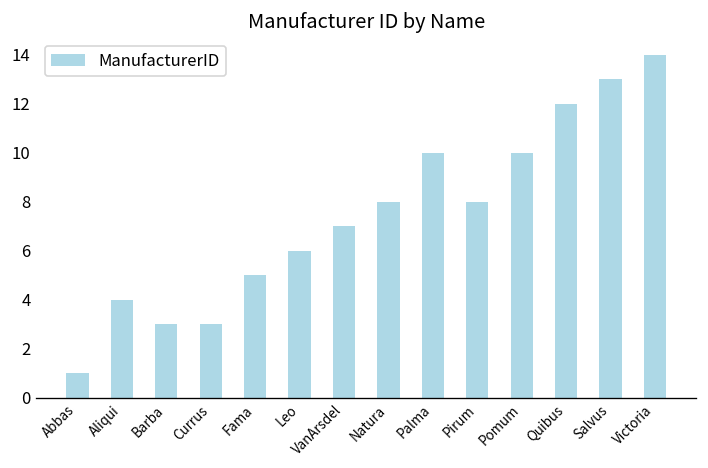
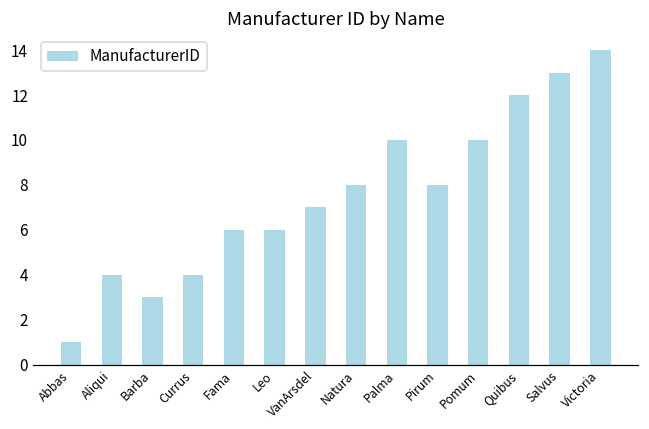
Currus: 3 -> 4
Fama: 5 -> 6
